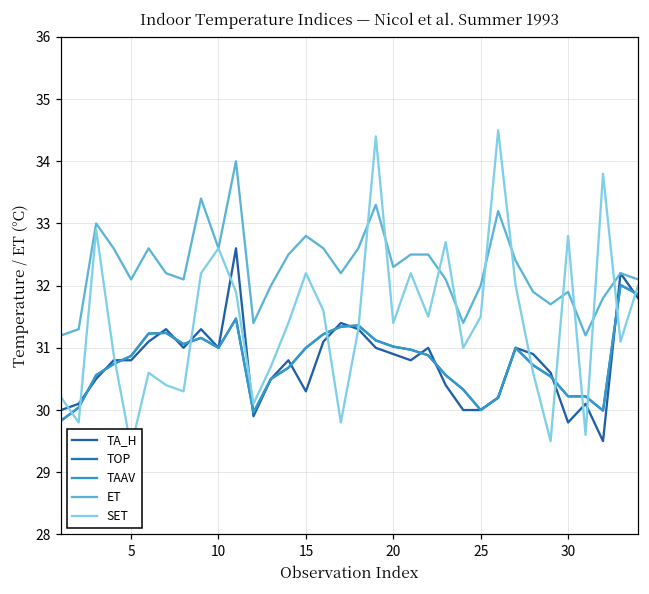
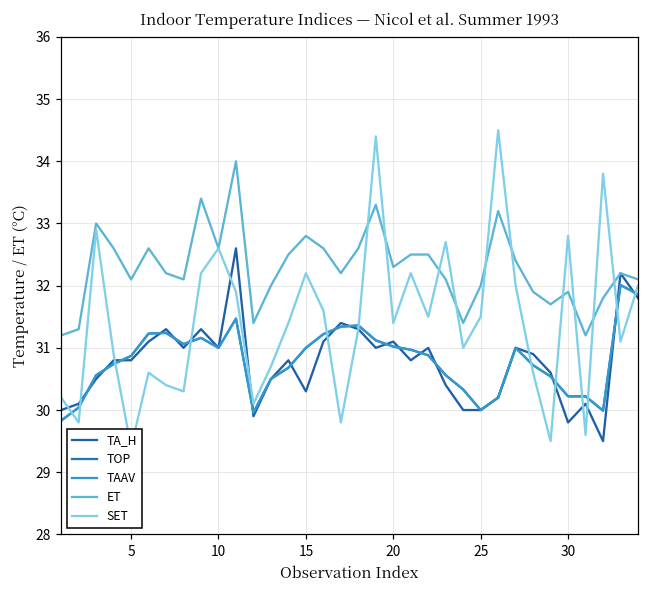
TA_H, 20: 30.9 -> 31.1
